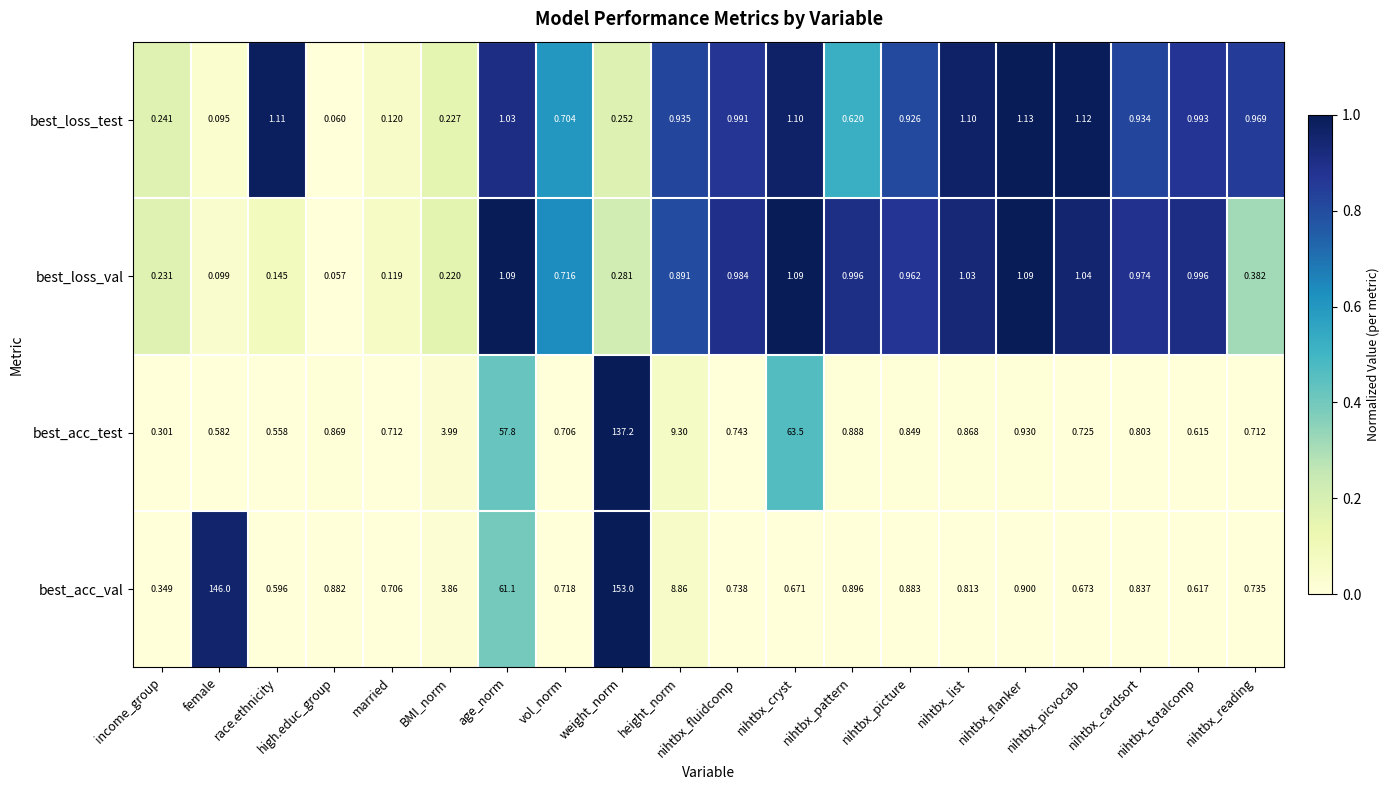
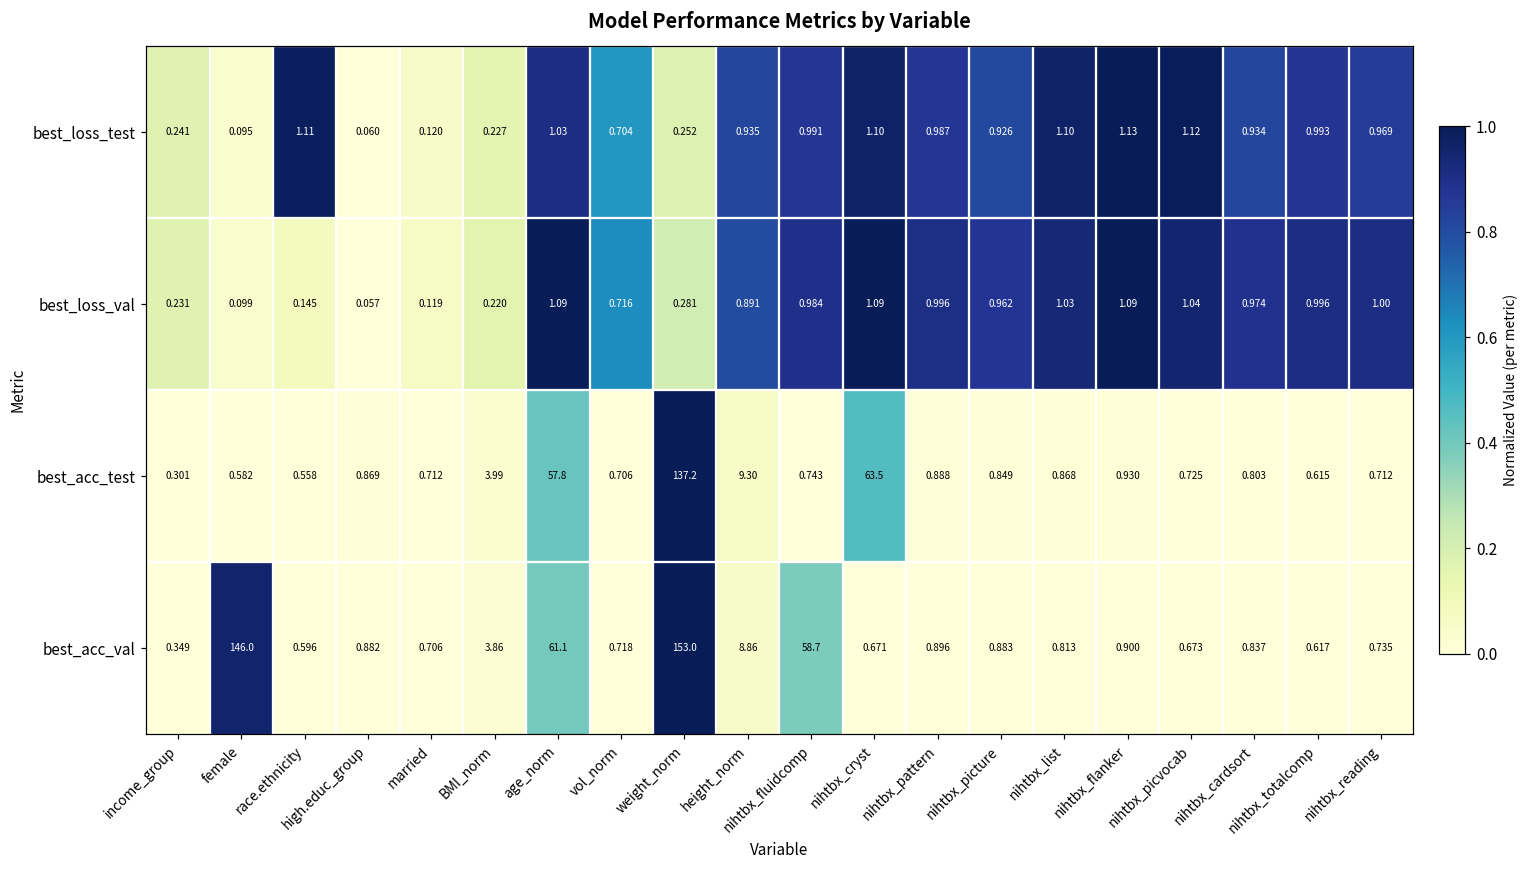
best_loss_test, nihtbx_pattern: 0.620 -> 0.987
best_loss_val, nihtbx_reading: 0.382 -> 1.00
best_acc_val, nihtbx_fluidcomp: 0.738 -> 58.7
